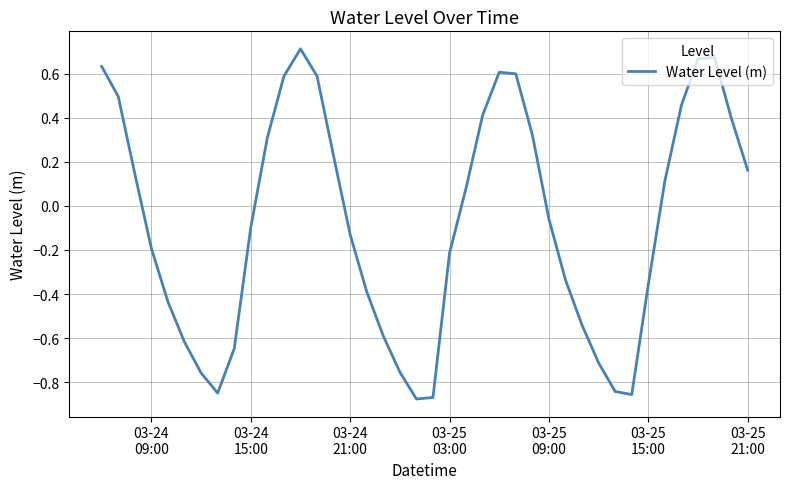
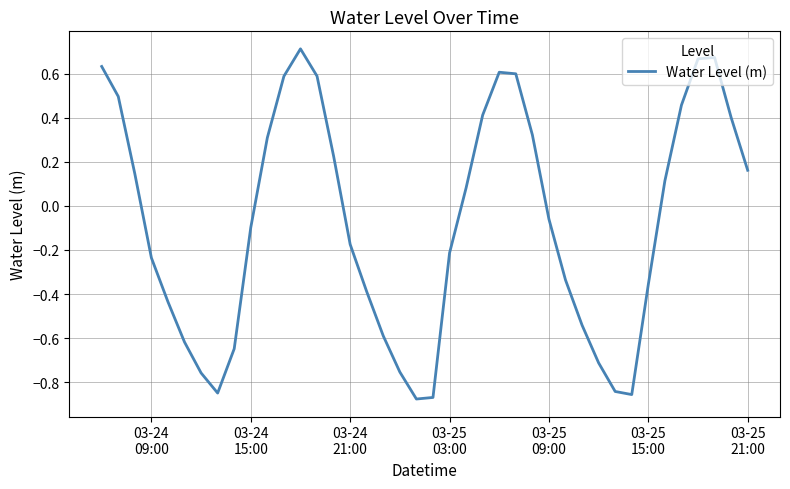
03-24 09:00: -0.19 -> -0.24
03-24 21:00: -0.13 -> -0.17
